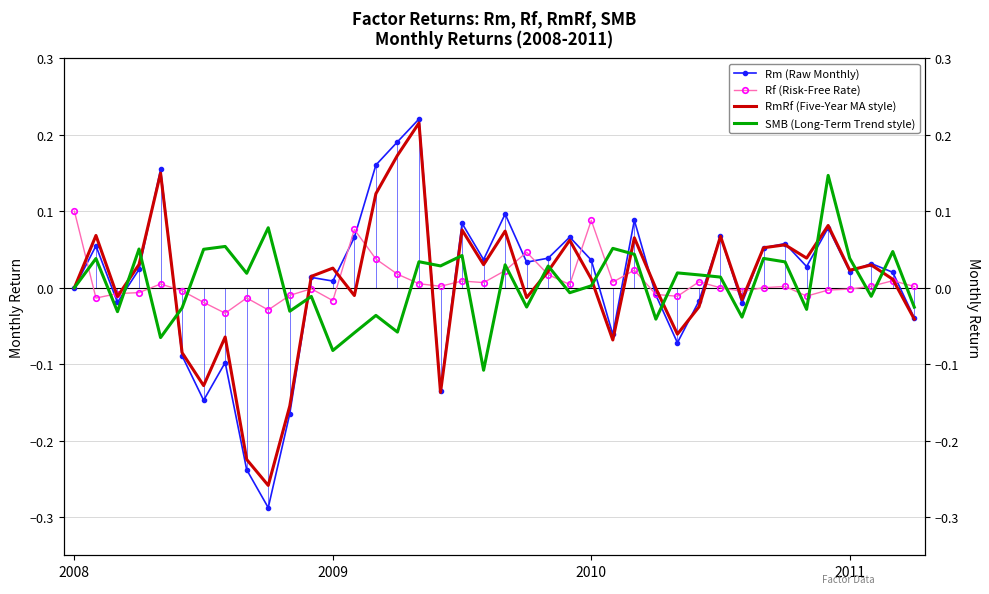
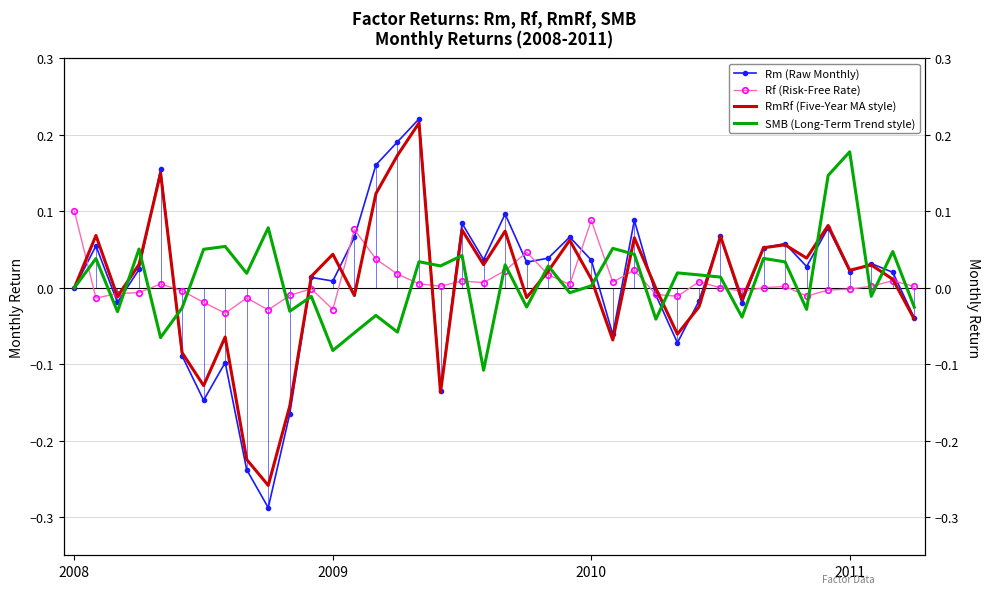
Rf (Risk-Free Rate), 2009: -0.02 -> -0.03
RmRf (Five-Year MA style), 2009: 0.03 -> 0.04
SMB (Long-Term Trend style), 2011: 0.04 -> 0.18
